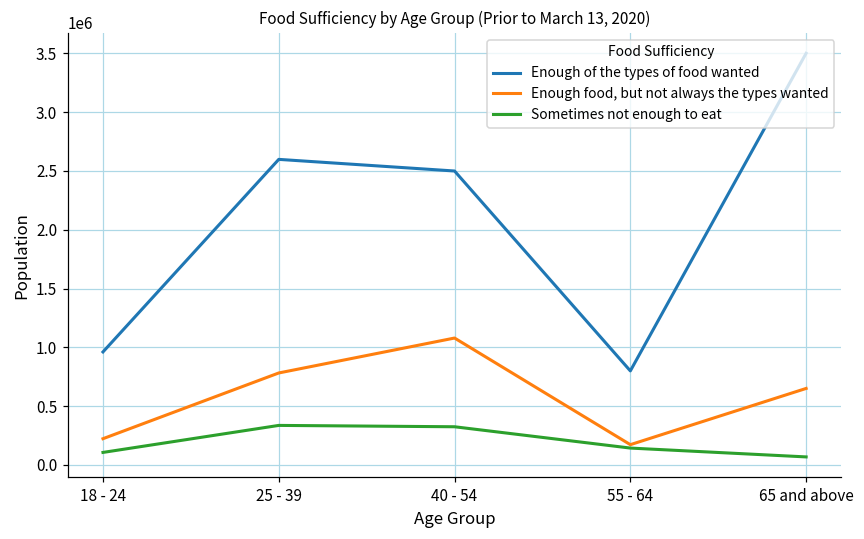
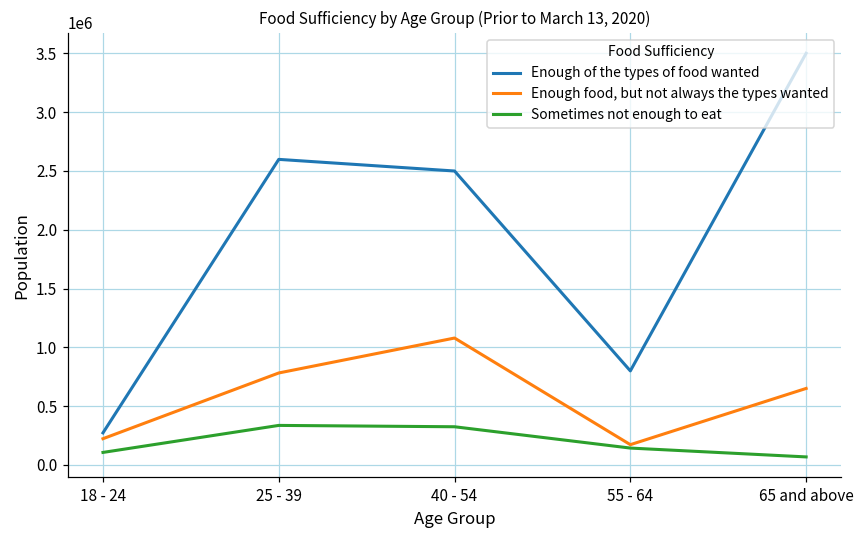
Enough of the types of food wanted, 18 - 24: 960000 -> 270000
